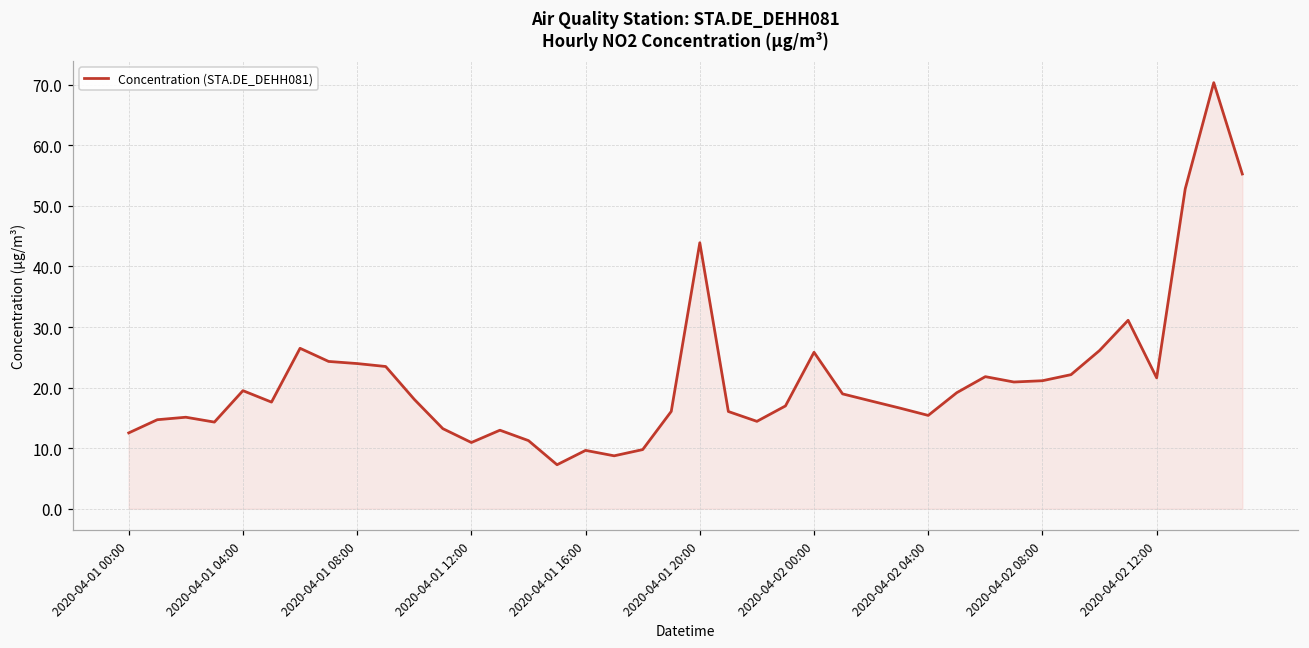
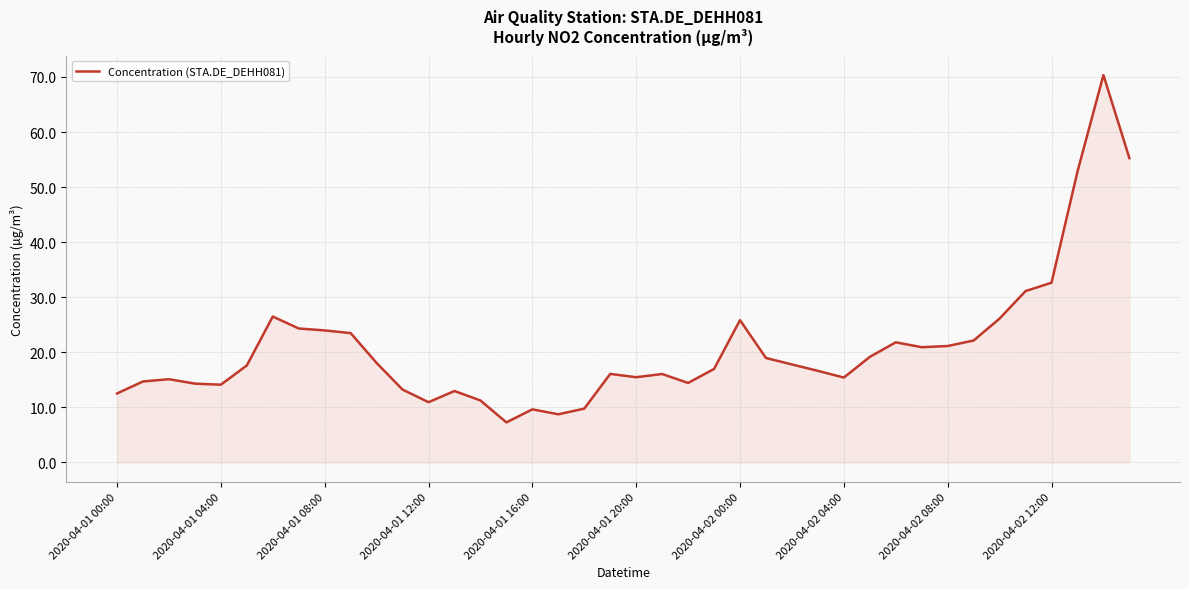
2020-04-01 04:00: 19 -> 14
2020-04-01 20:00: 44 -> 15
2020-04-02 12:00: 22 -> 33
